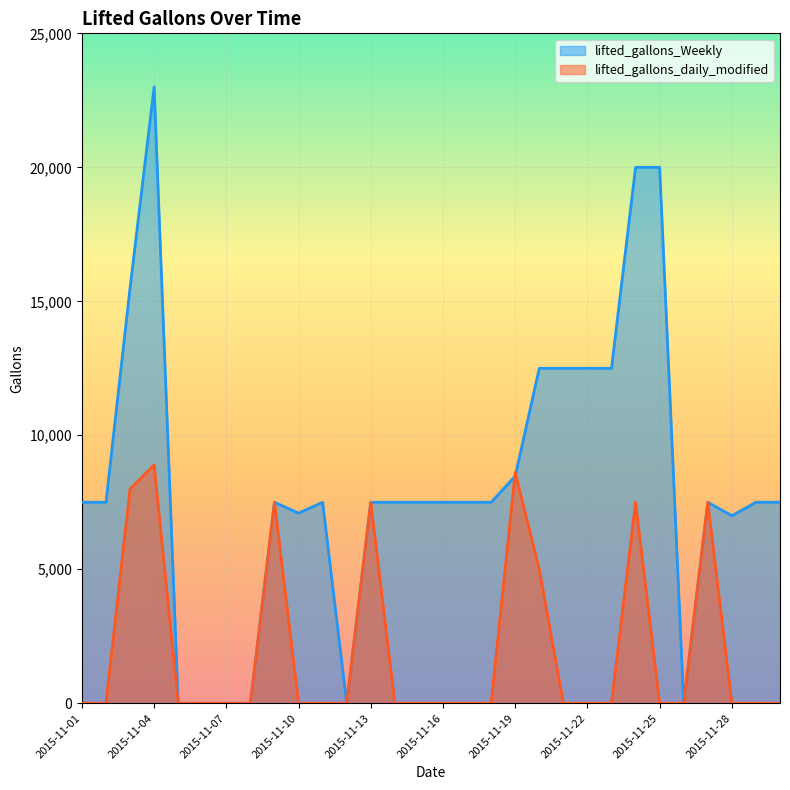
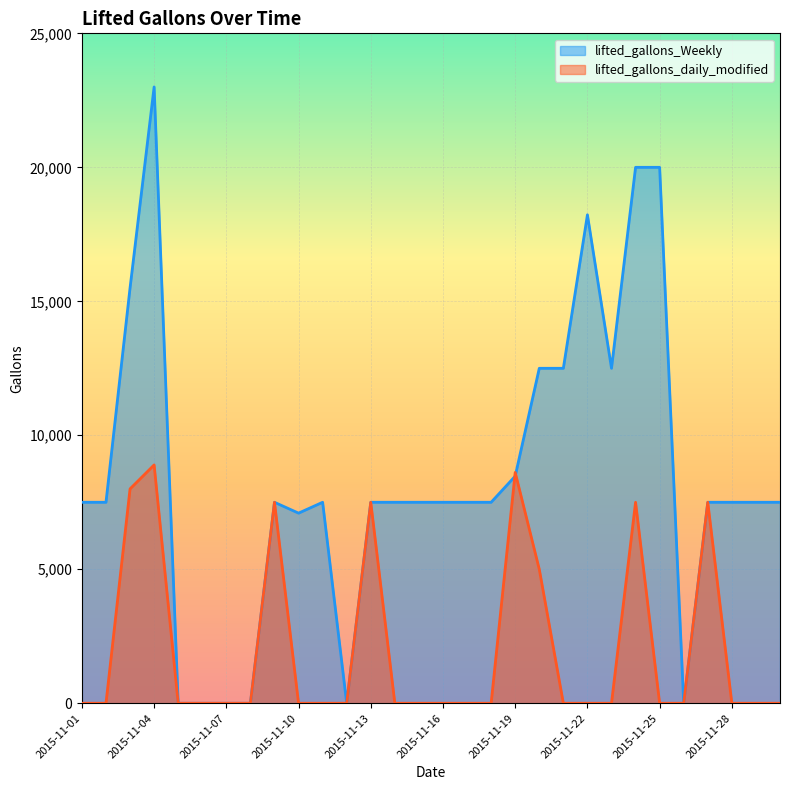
lifted_gallons_Weekly, 2015-11-22: 12,500 -> 18,200
lifted_gallons_Weekly, 2015-11-28: 7,000 -> 7,500
